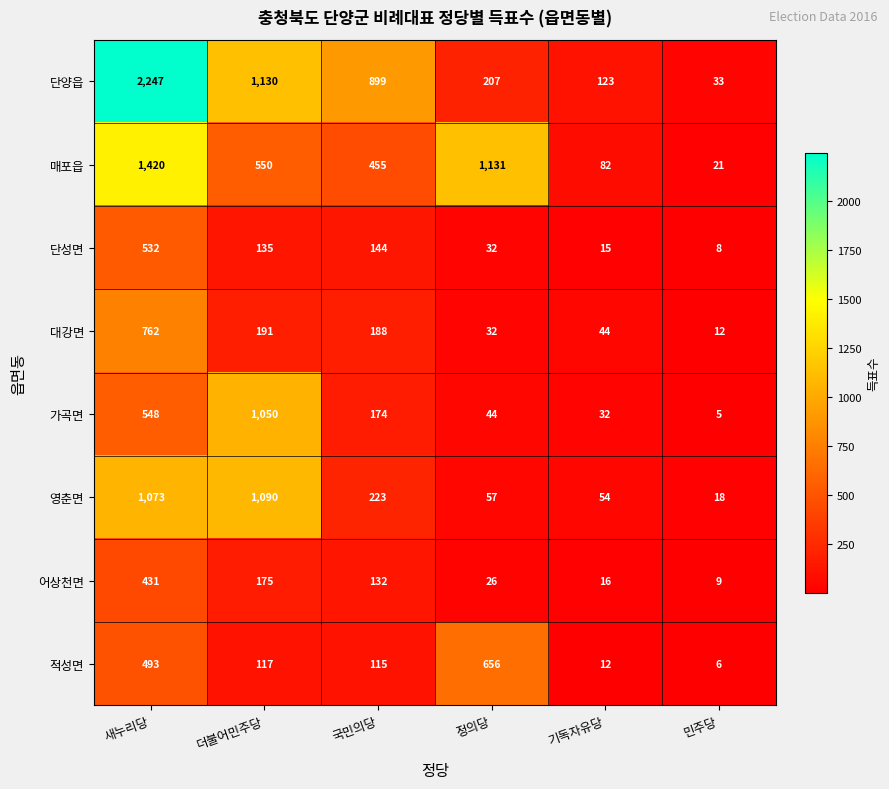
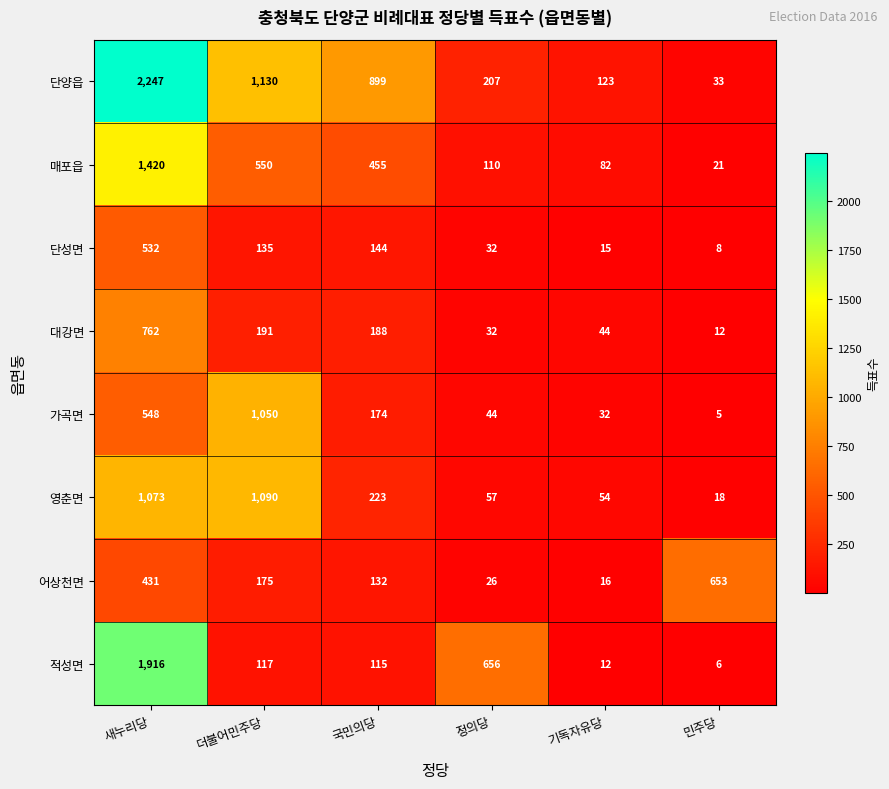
매포읍, 정의당: 1,131 -> 110
어상천면, 민주당: 9 -> 653
적성면, 새누리당: 493 -> 1,916
